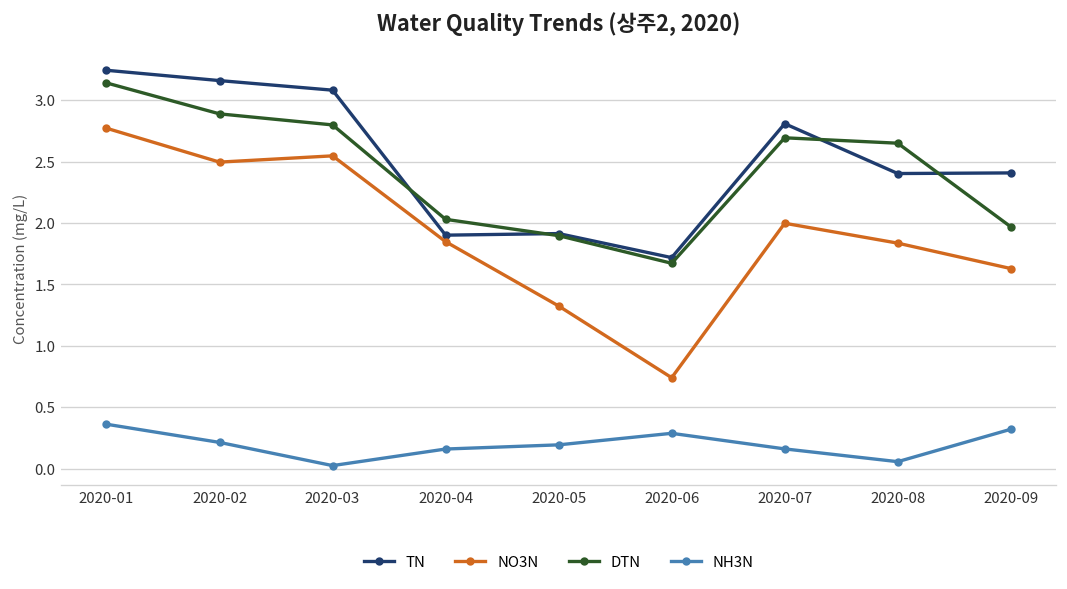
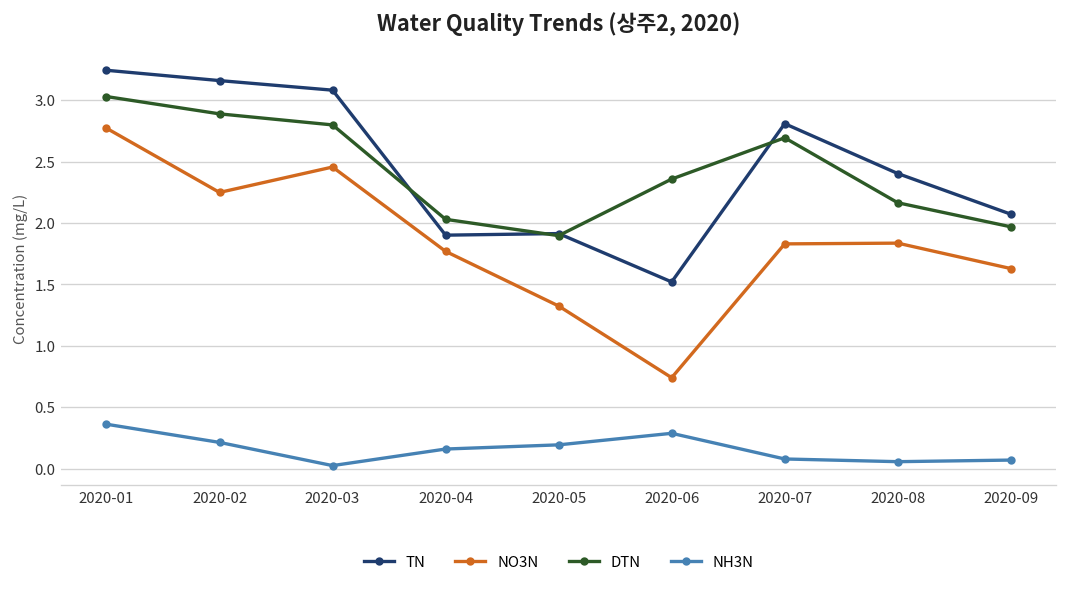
DTN, 2020-01: 3.14 -> 3.03
NO3N, 2020-02: 2.50 -> 2.25
NO3N, 2020-03: 2.55 -> 2.46
NO3N, 2020-04: 1.85 -> 1.77
TN, 2020-06: 1.72 -> 1.52
DTN, 2020-06: 1.67 -> 2.36
NO3N, 2020-07: 2.00 -> 1.83
NH3N, 2020-07: 0.16 -> 0.08
DTN, 2020-08: 2.65 -> 2.17
TN, 2020-09: 2.41 -> 2.07
NH3N, 2020-09: 0.32 -> 0.07
